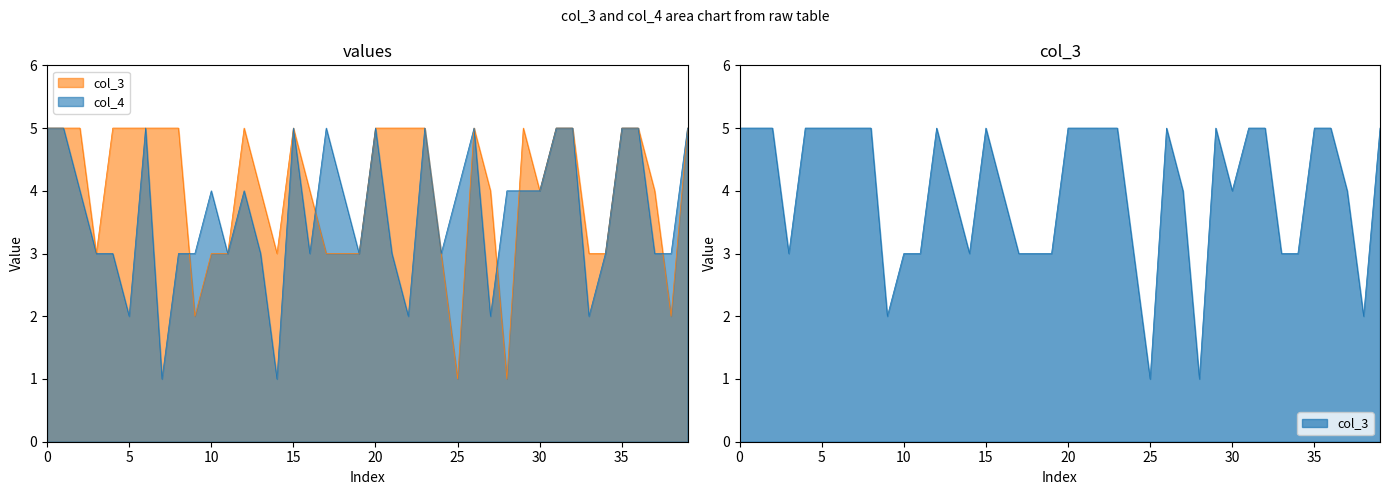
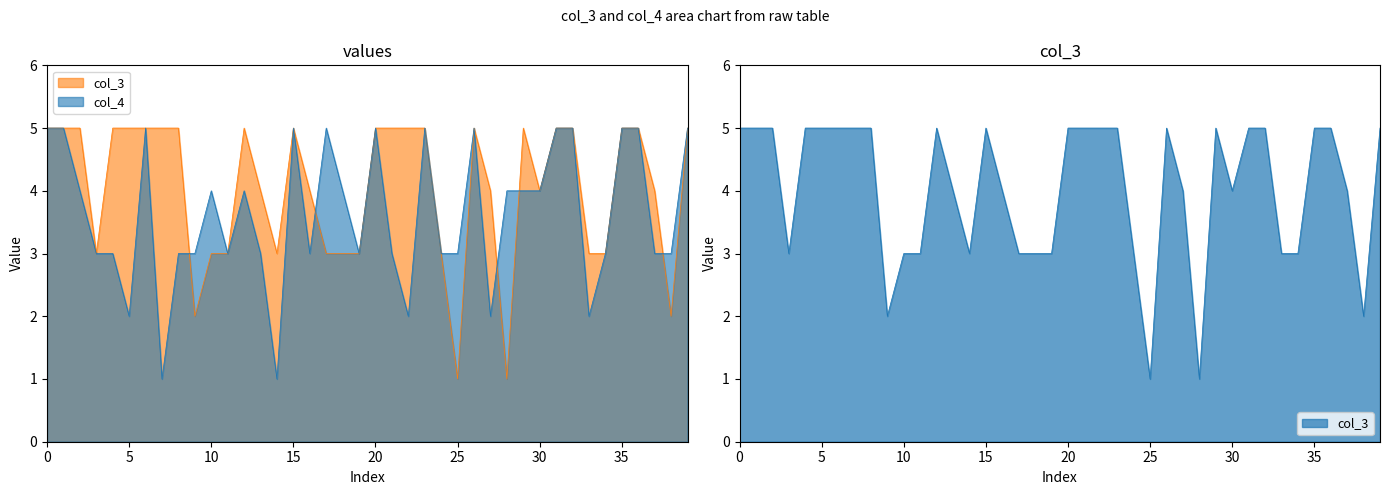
values, col_4, 25: 4 -> 3
